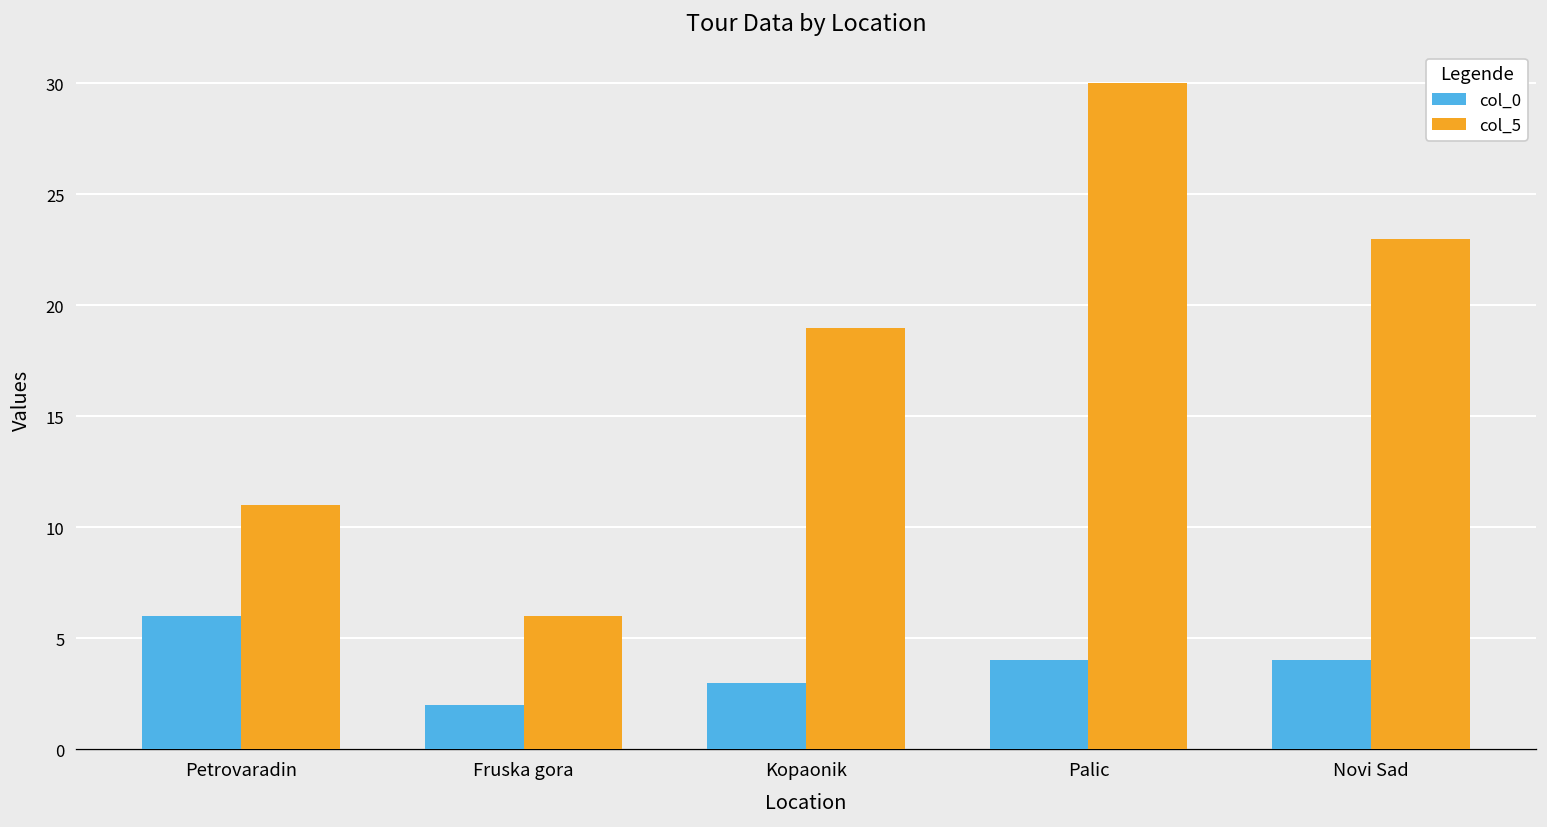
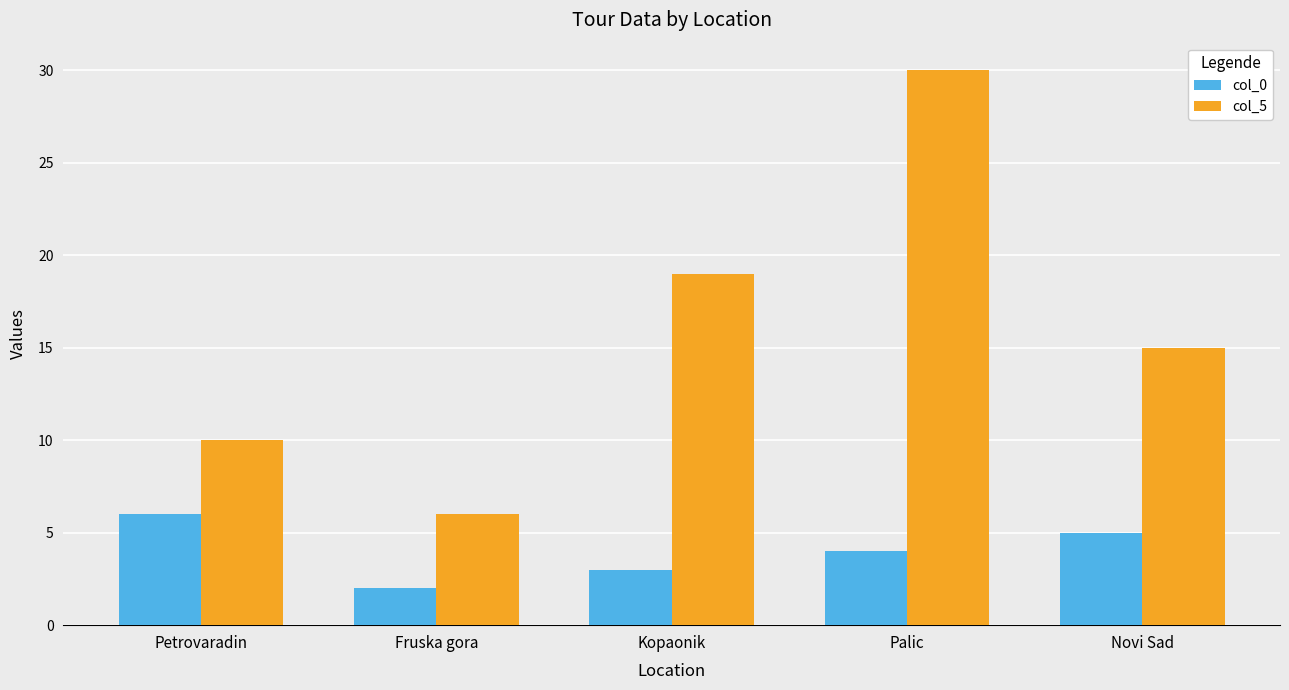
col_5, Petrovaradin: 11 -> 10
col_0, Novi Sad: 4 -> 5
col_5, Novi Sad: 23 -> 15
